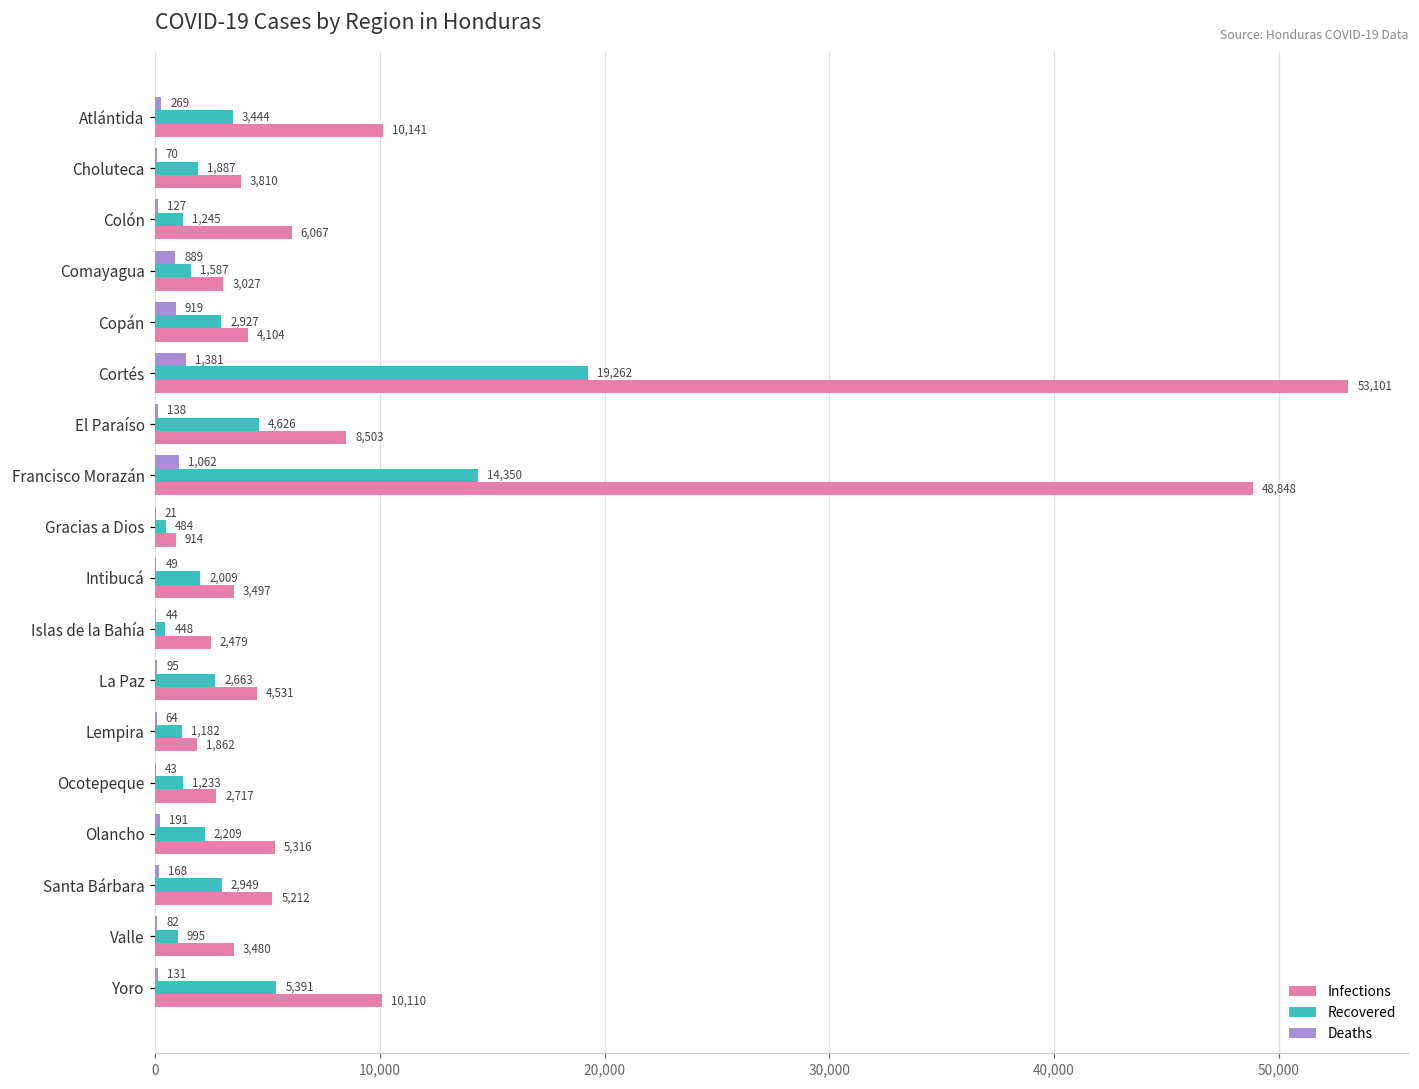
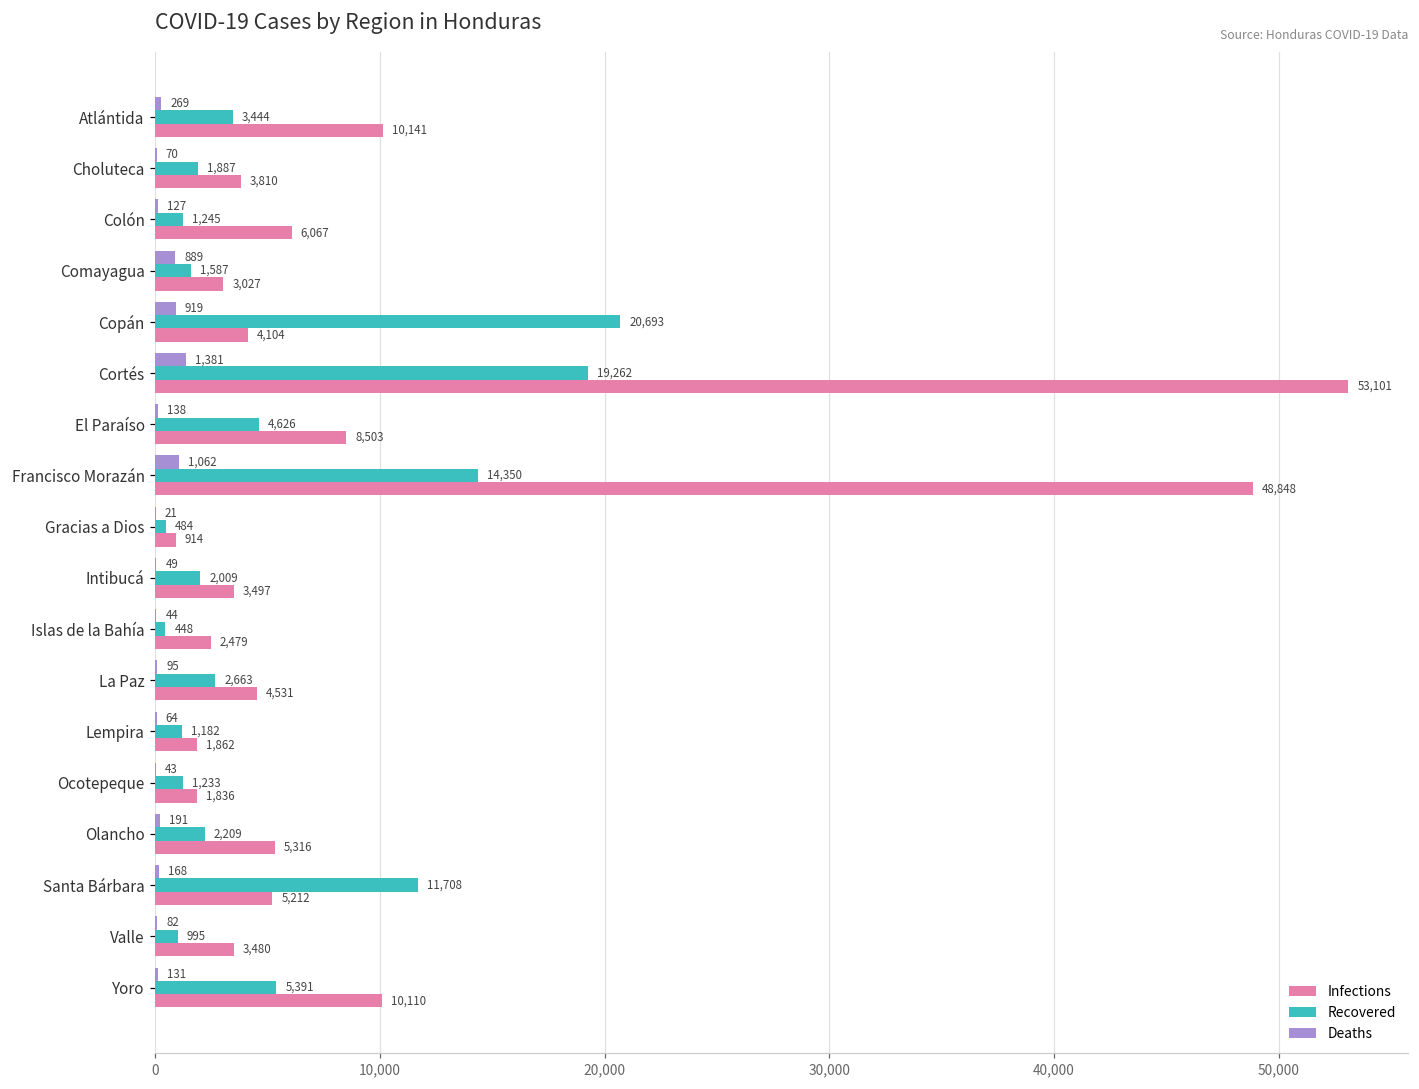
Recovered, Copán: 2,927 -> 20,693
Infections, Ocotepeque: 2,717 -> 1,836
Recovered, Santa Bárbara: 2,949 -> 11,708
